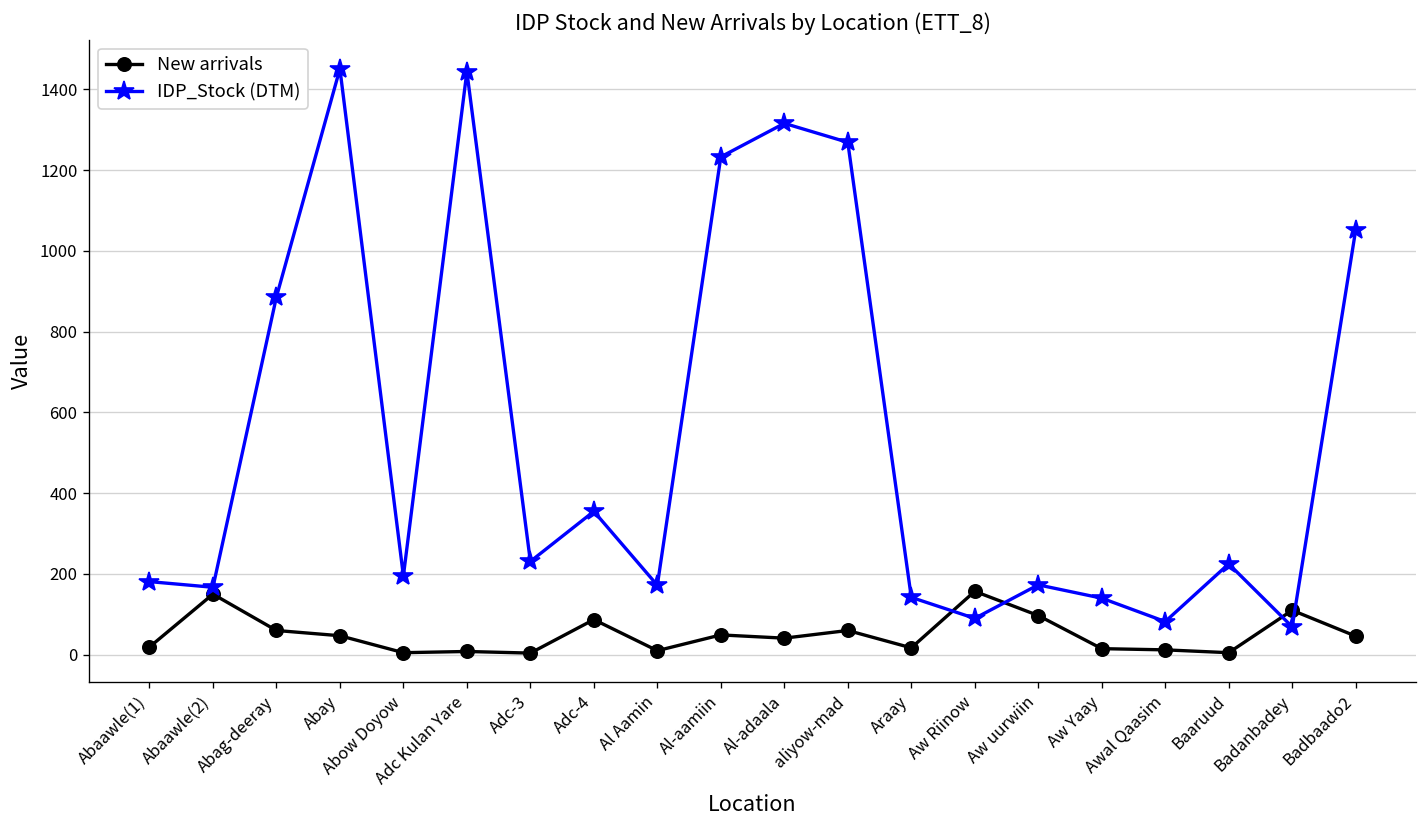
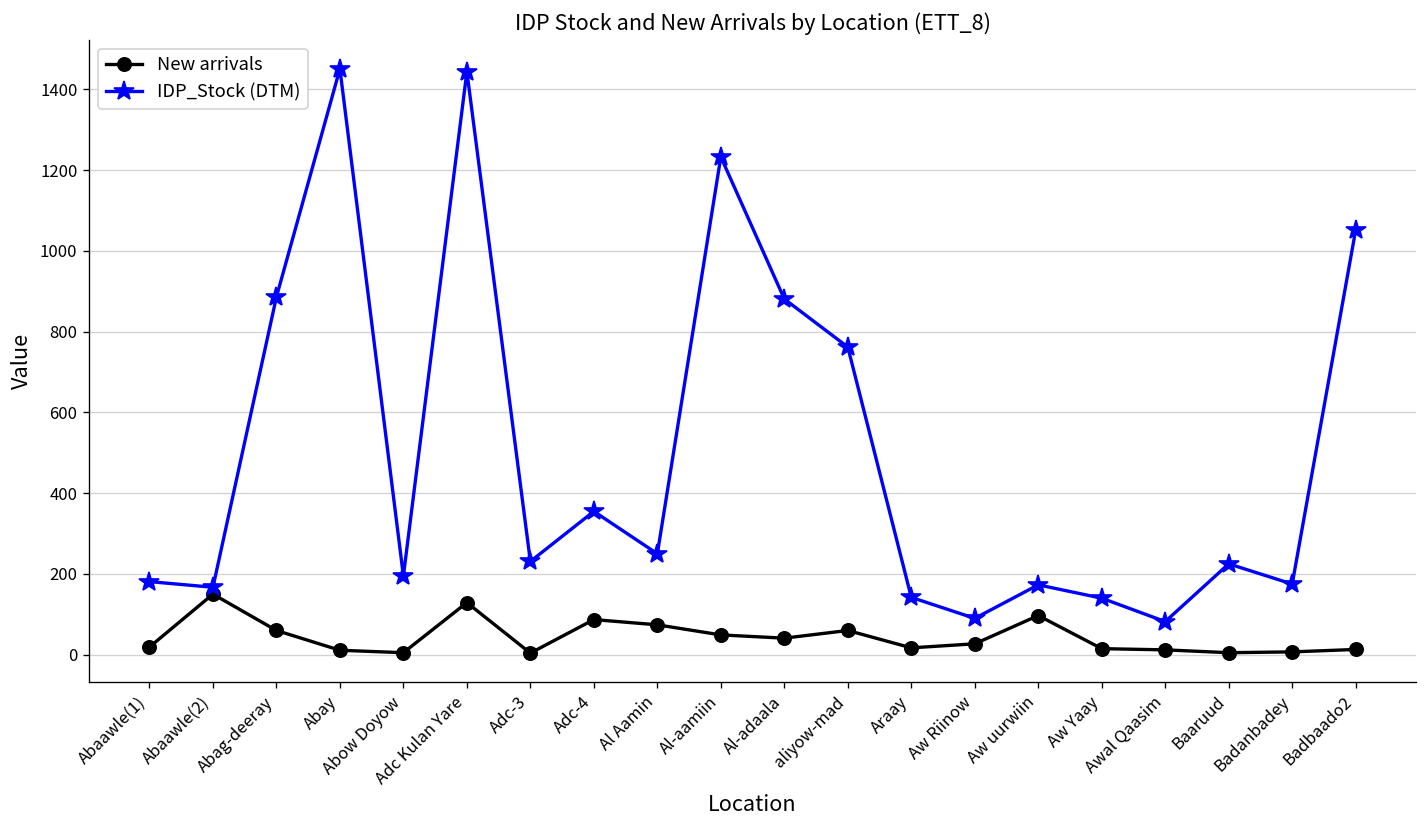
New arrivals, Abay: 50 -> 10
New arrivals, Adc Kulan Yare: 10 -> 130
New arrivals, Al Aamin: 10 -> 70
IDP_Stock (DTM), Al Aamin: 170 -> 250
IDP_Stock (DTM), Al-adaala: 1320 -> 880
IDP_Stock (DTM), aliyow-mad: 1270 -> 760
New arrivals, Aw Riinow: 160 -> 30
New arrivals, Badanbadey: 110 -> 10
IDP_Stock (DTM), Badanbadey: 70 -> 180
New arrivals, Badbaado2: 50 -> 10
